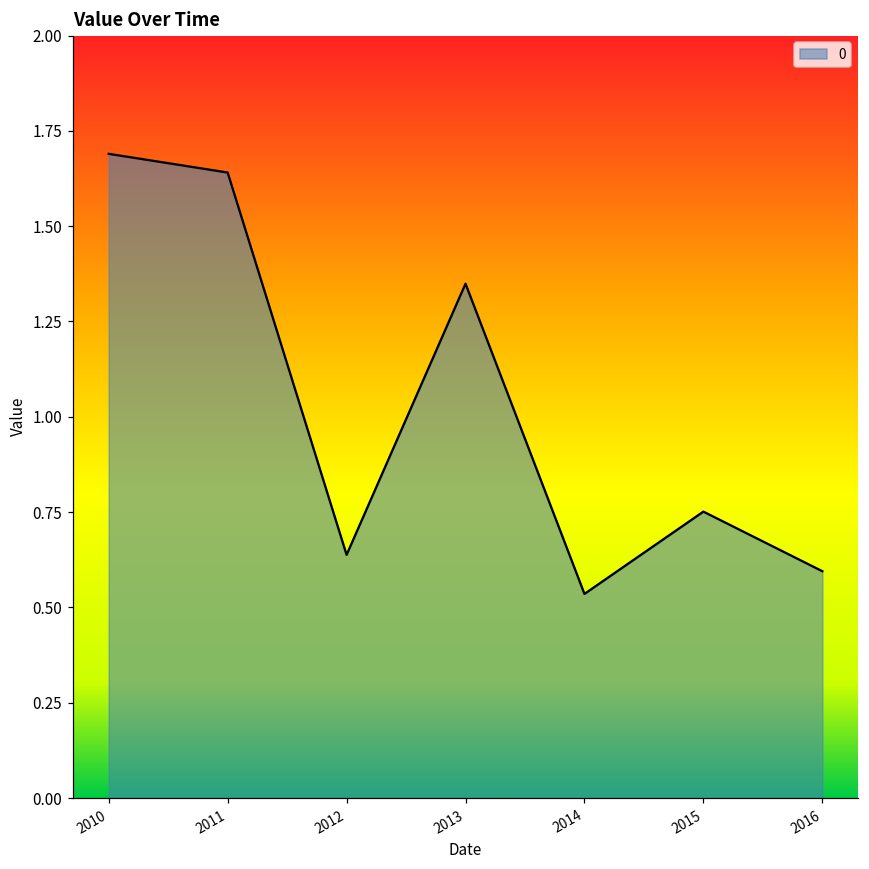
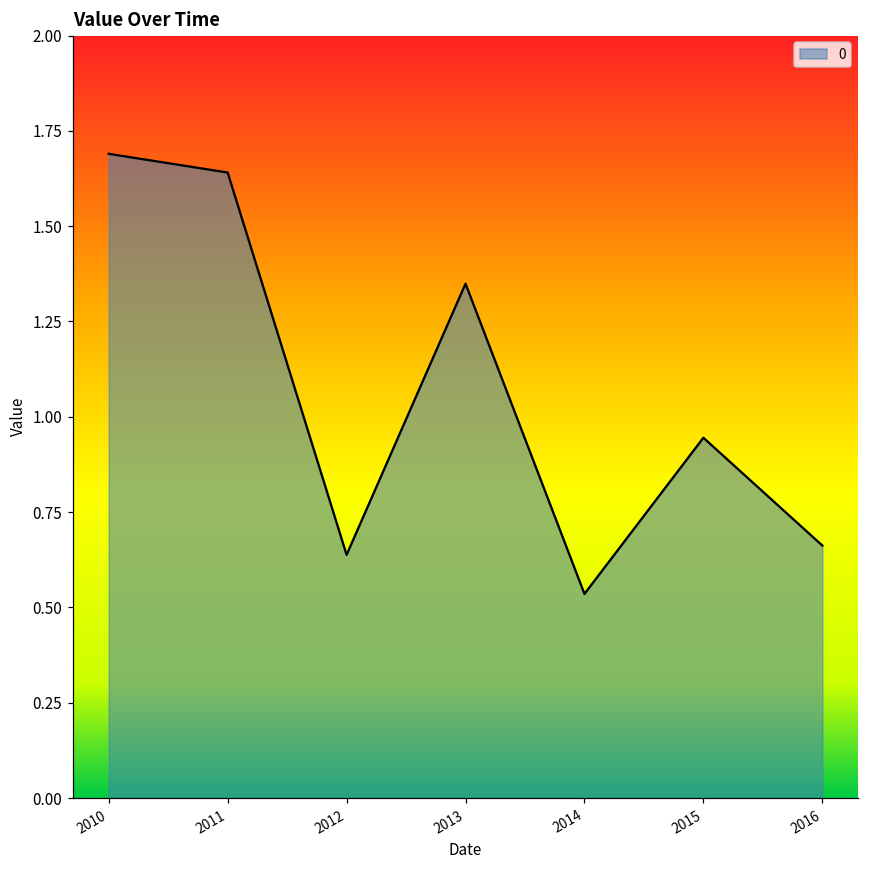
2015: 0.75 -> 0.95
2016: 0.59 -> 0.66
